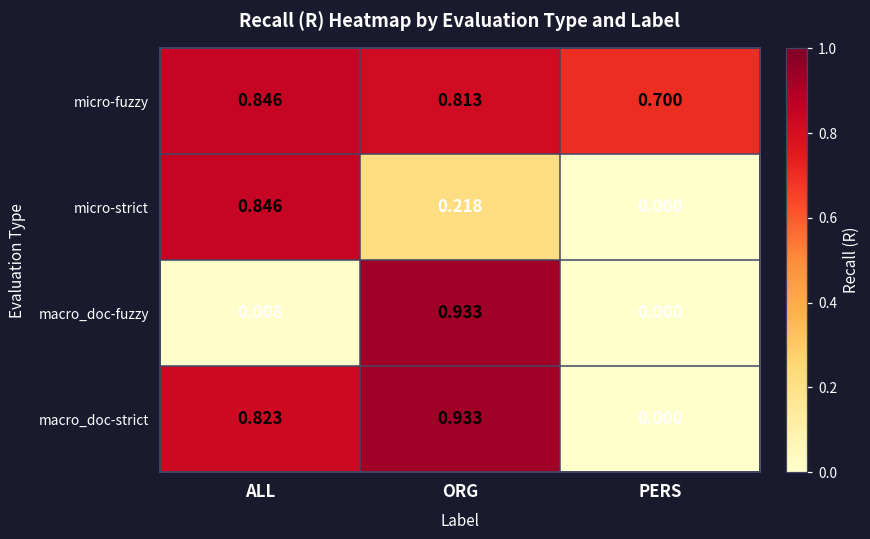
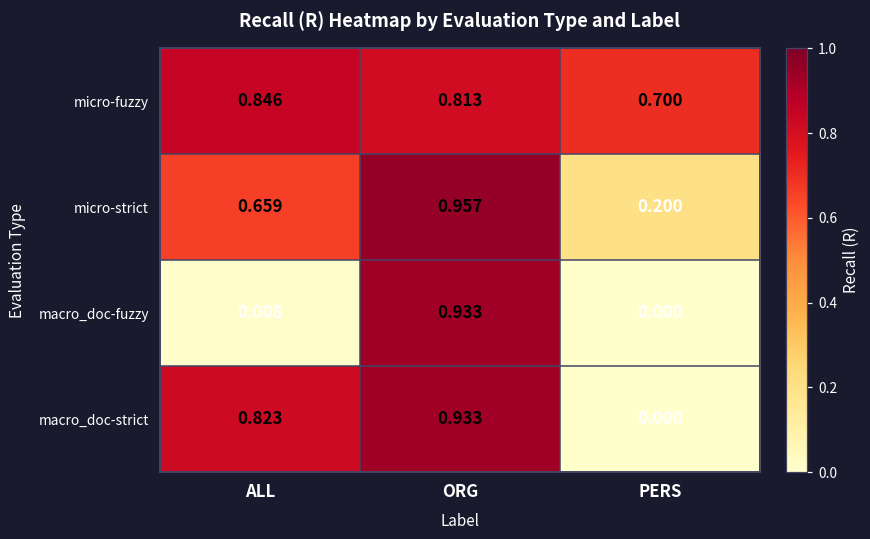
micro-strict, ALL: 0.846 -> 0.659
micro-strict, ORG: 0.218 -> 0.957
micro-strict, PERS: 0.000 -> 0.200
